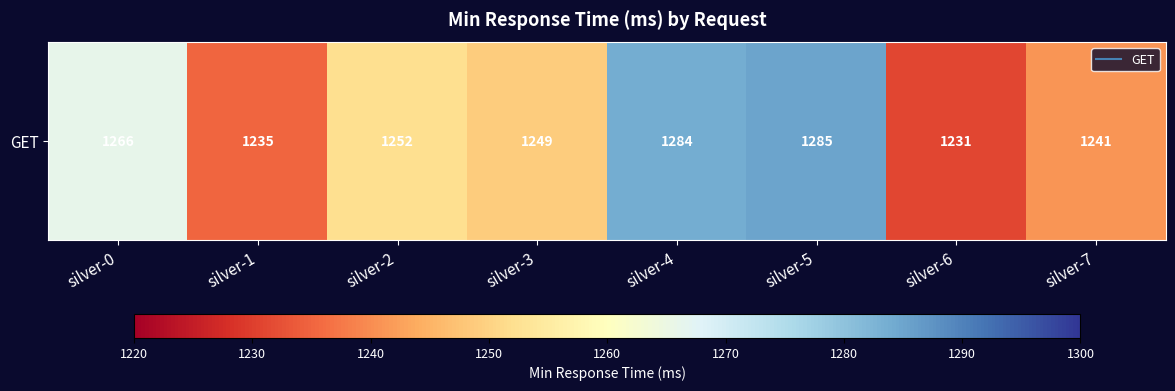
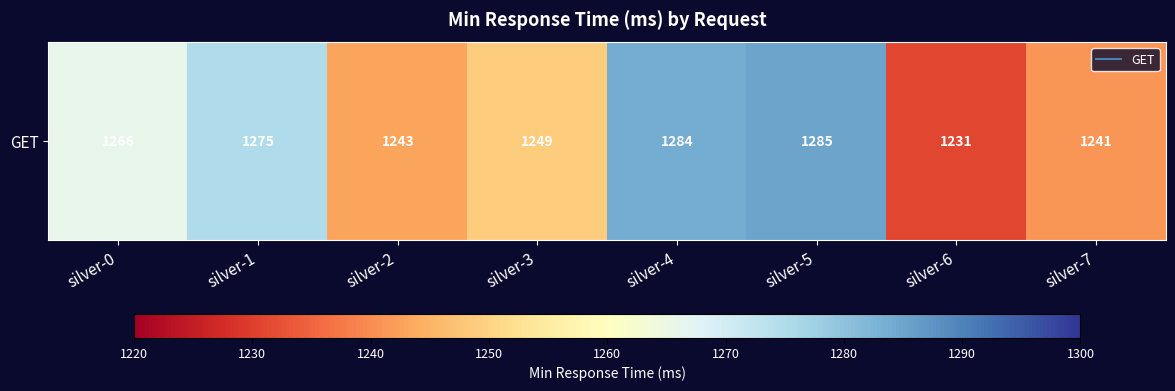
GET, silver-1: 1235 -> 1275
GET, silver-2: 1252 -> 1243
